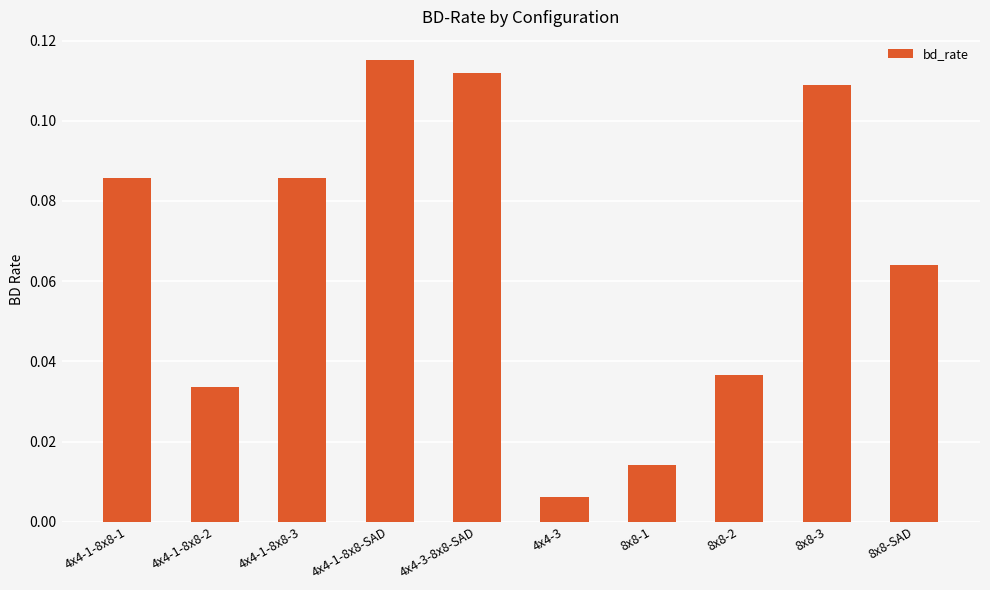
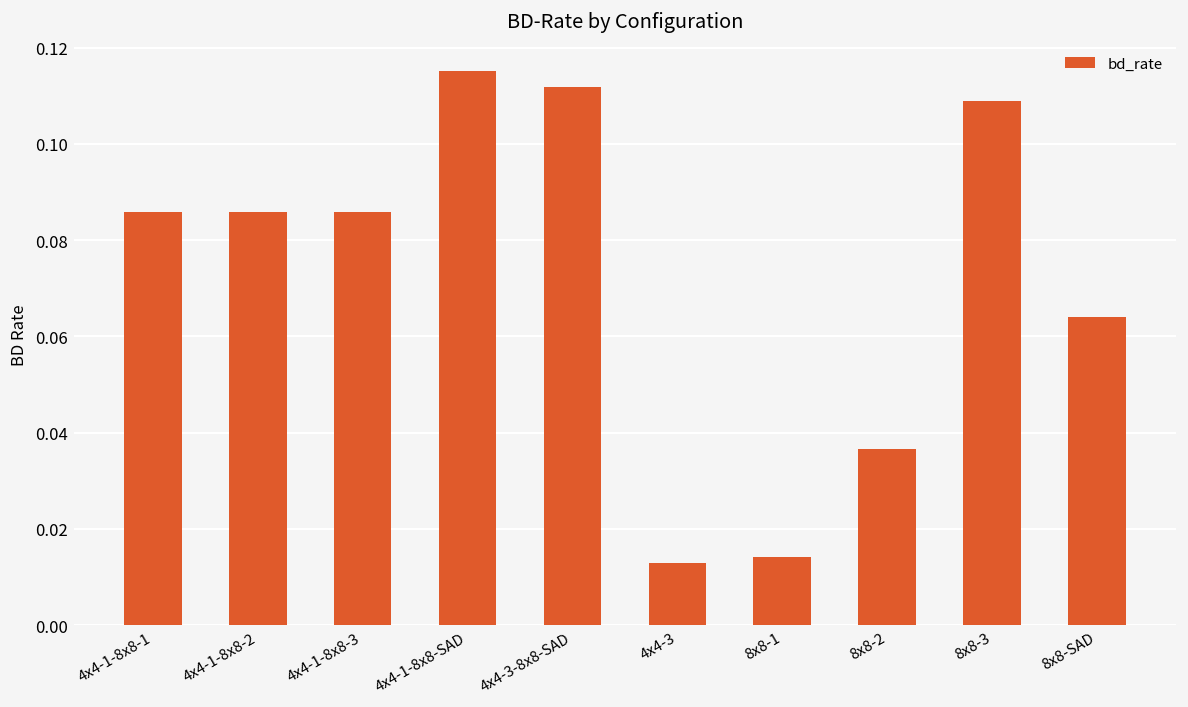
4x4-1-8x8-2: 0.034 -> 0.086
4x4-3: 0.006 -> 0.013
